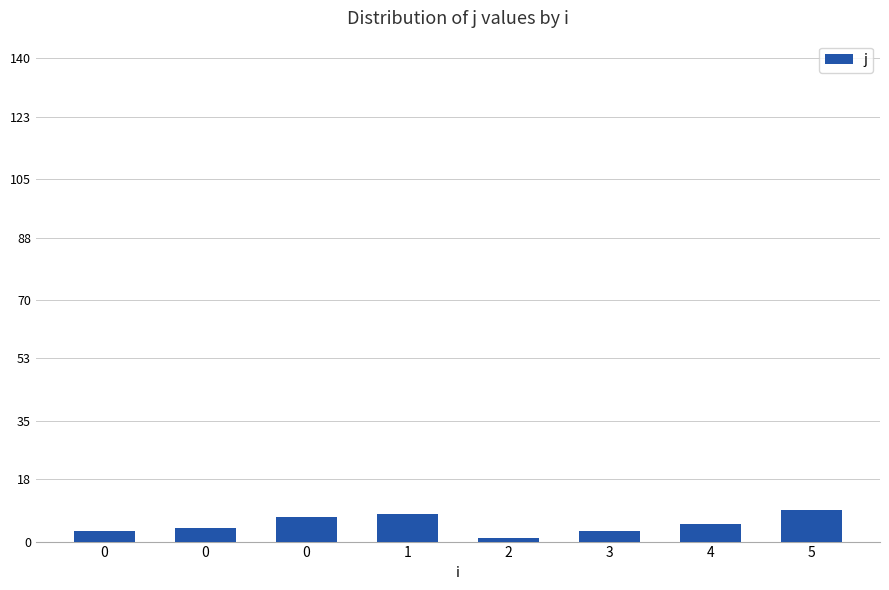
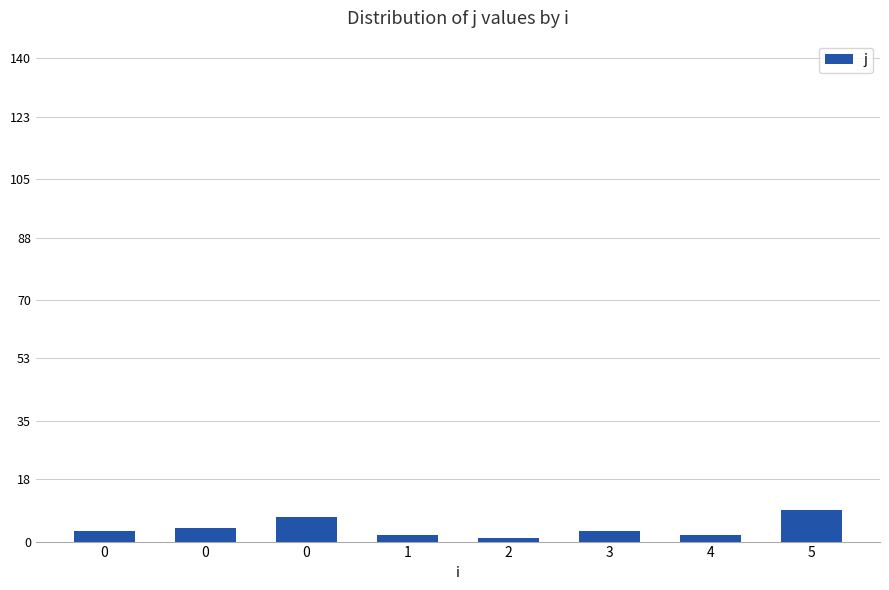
1: 8 -> 2
4: 5 -> 2
